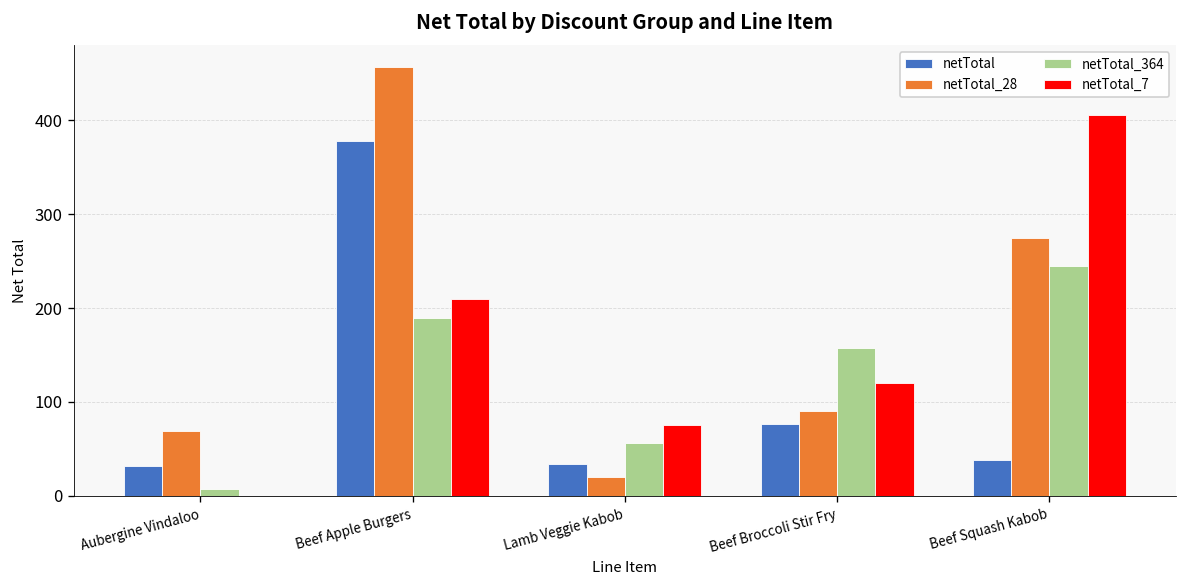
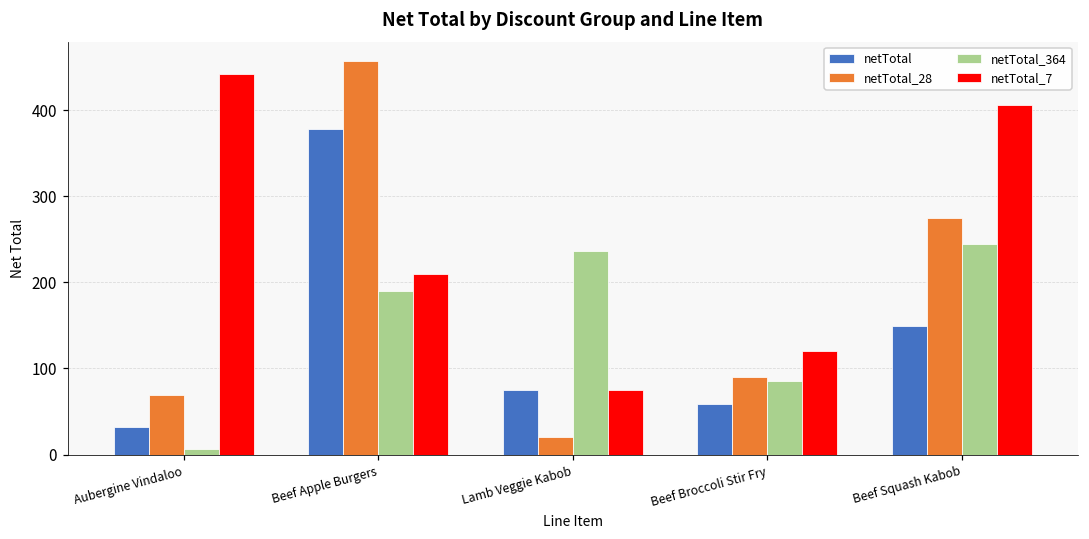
netTotal_7, Aubergine Vindaloo: 0 -> 440
netTotal, Lamb Veggie Kabob: 30 -> 80
netTotal_364, Lamb Veggie Kabob: 60 -> 240
netTotal, Beef Broccoli Stir Fry: 80 -> 60
netTotal_364, Beef Broccoli Stir Fry: 160 -> 90
netTotal, Beef Squash Kabob: 40 -> 150
